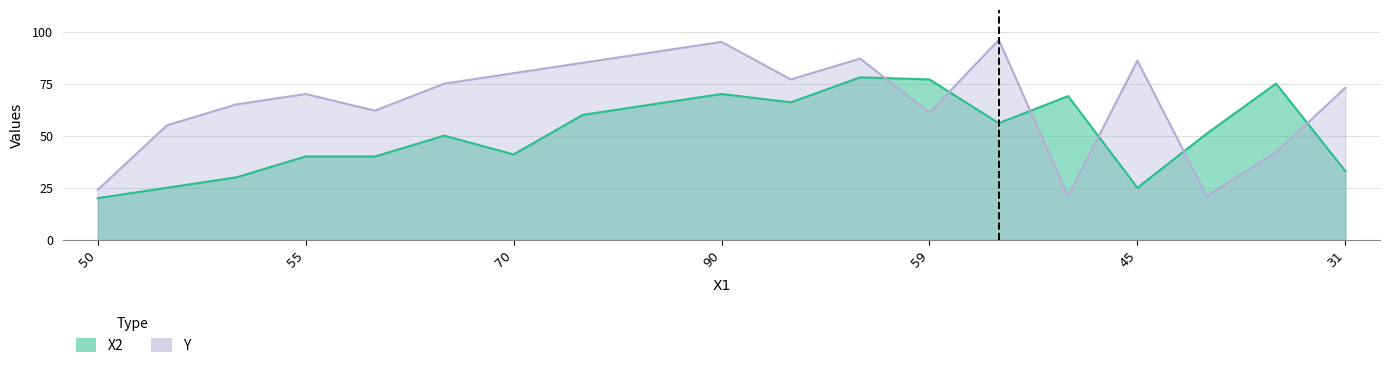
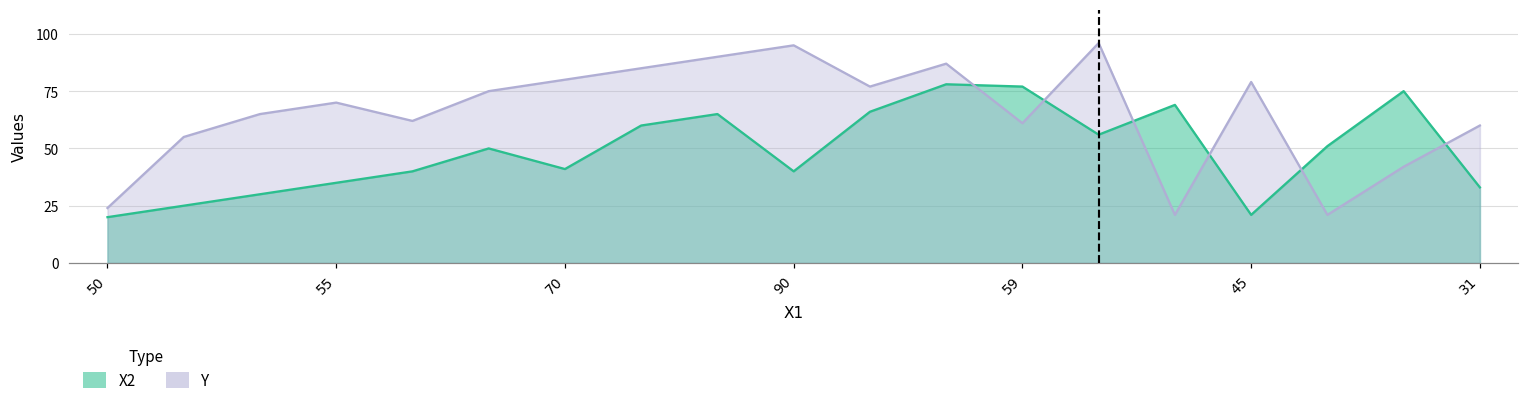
X2, 55: 40 -> 35
X2, 90: 70 -> 40
X2, 45: 25 -> 21
Y, 45: 86 -> 79
Y, 31: 73 -> 60
